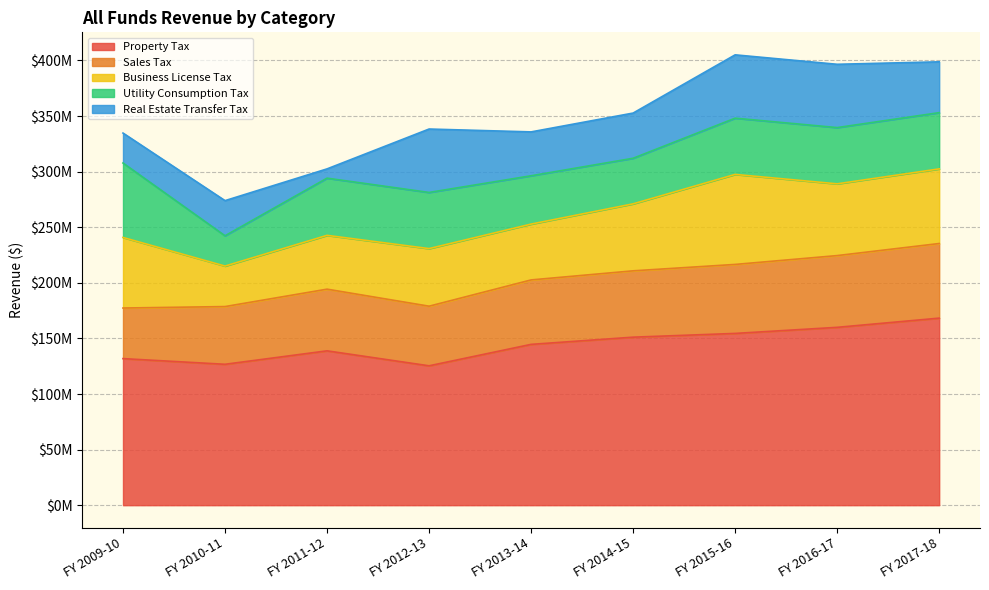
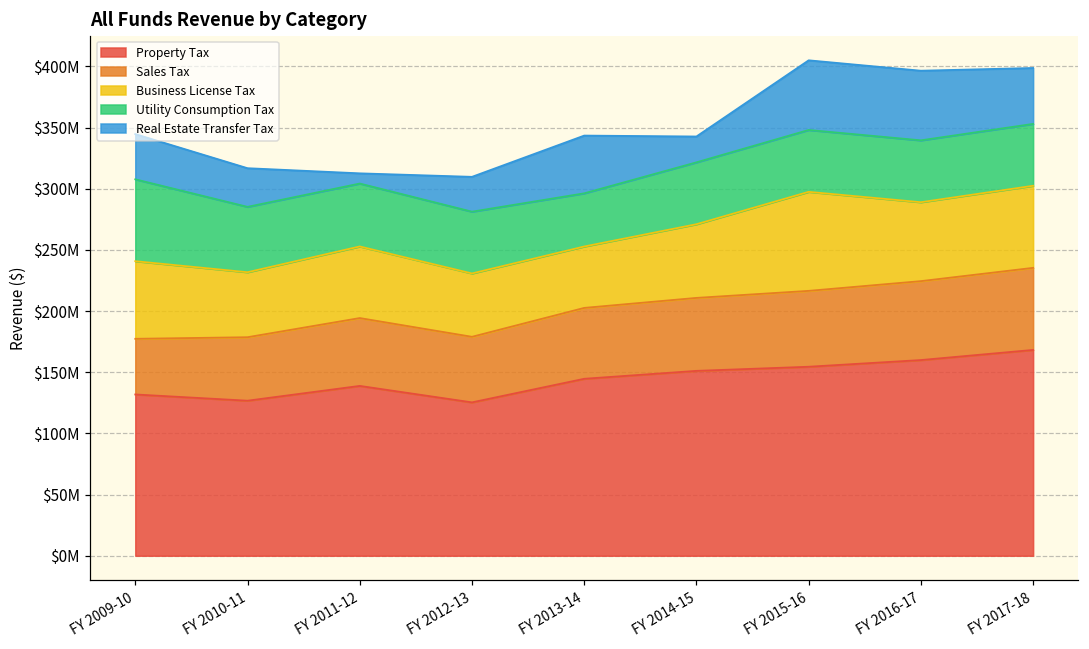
Real Estate Transfer Tax, FY 2009-10: $27000000 -> $37000000
Business License Tax, FY 2010-11: $36000000 -> $53000000
Utility Consumption Tax, FY 2010-11: $27000000 -> $53000000
Business License Tax, FY 2011-12: $48000000 -> $59000000
Real Estate Transfer Tax, FY 2012-13: $57000000 -> $28000000
Real Estate Transfer Tax, FY 2013-14: $39000000 -> $47000000
Utility Consumption Tax, FY 2014-15: $41000000 -> $51000000
Real Estate Transfer Tax, FY 2014-15: $41000000 -> $21000000
